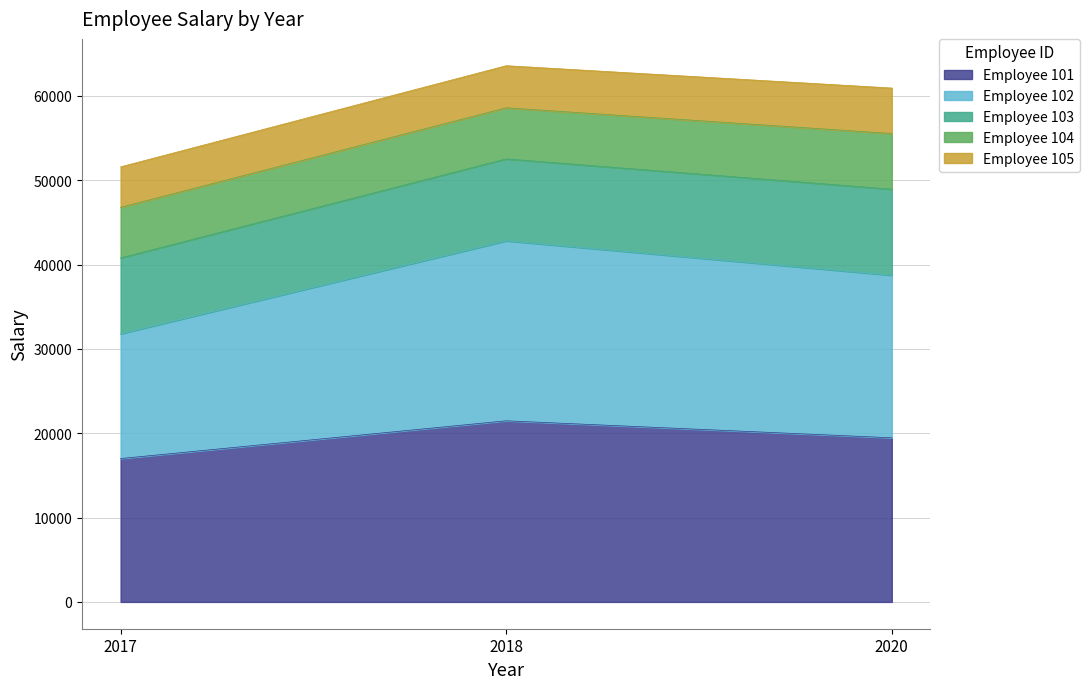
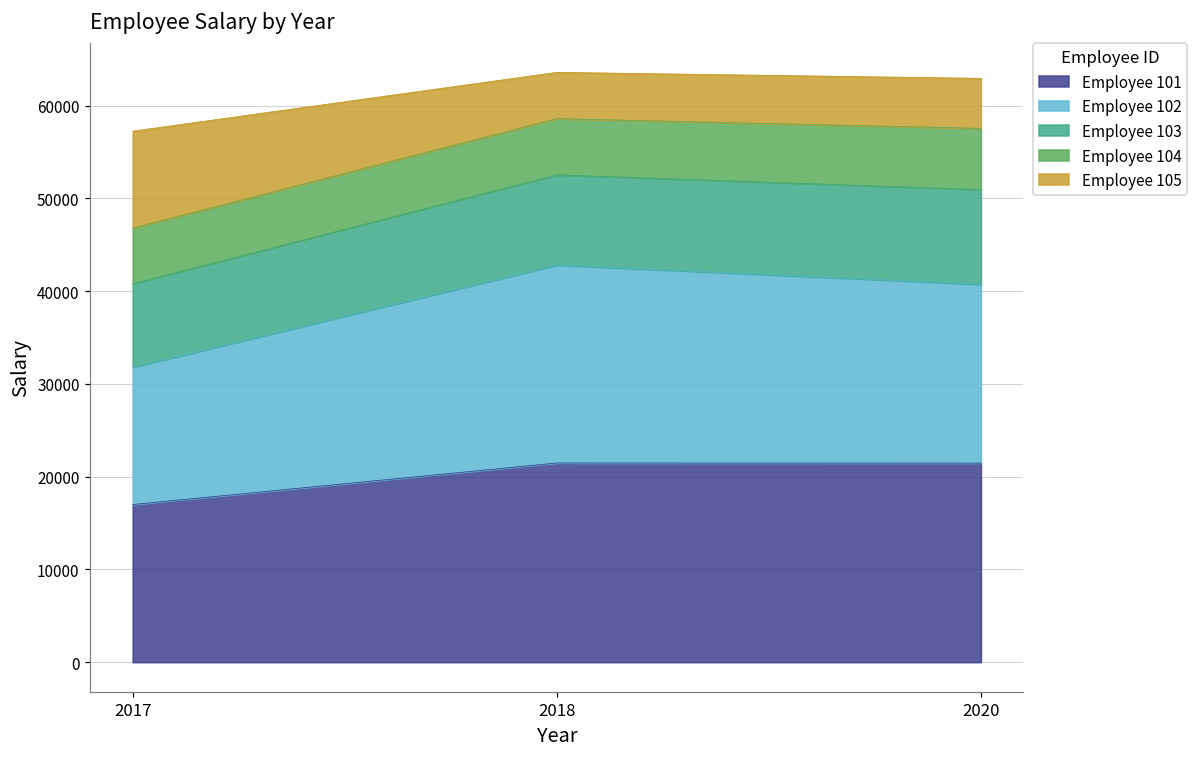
Employee 105, 2017: 5000 -> 10000
Employee 101, 2020: 19000 -> 21000
